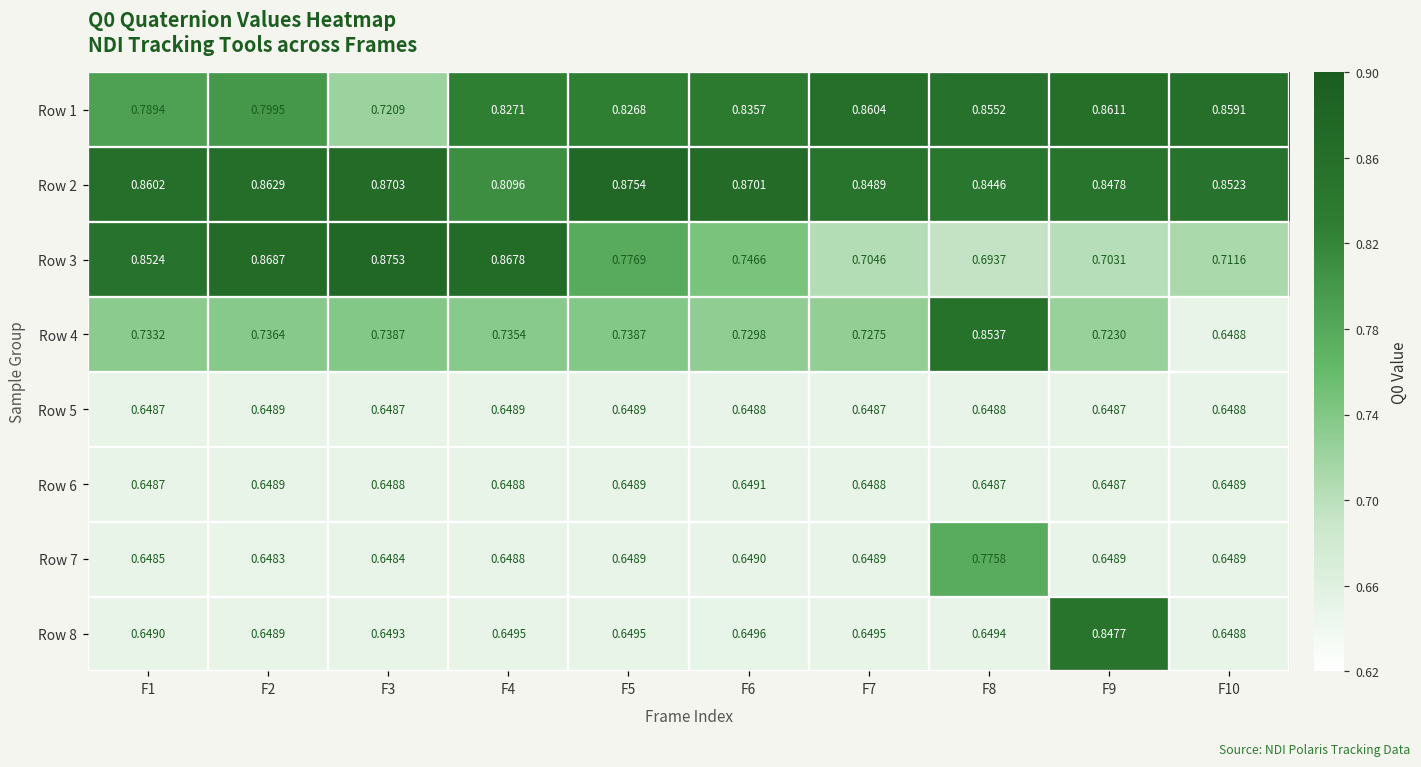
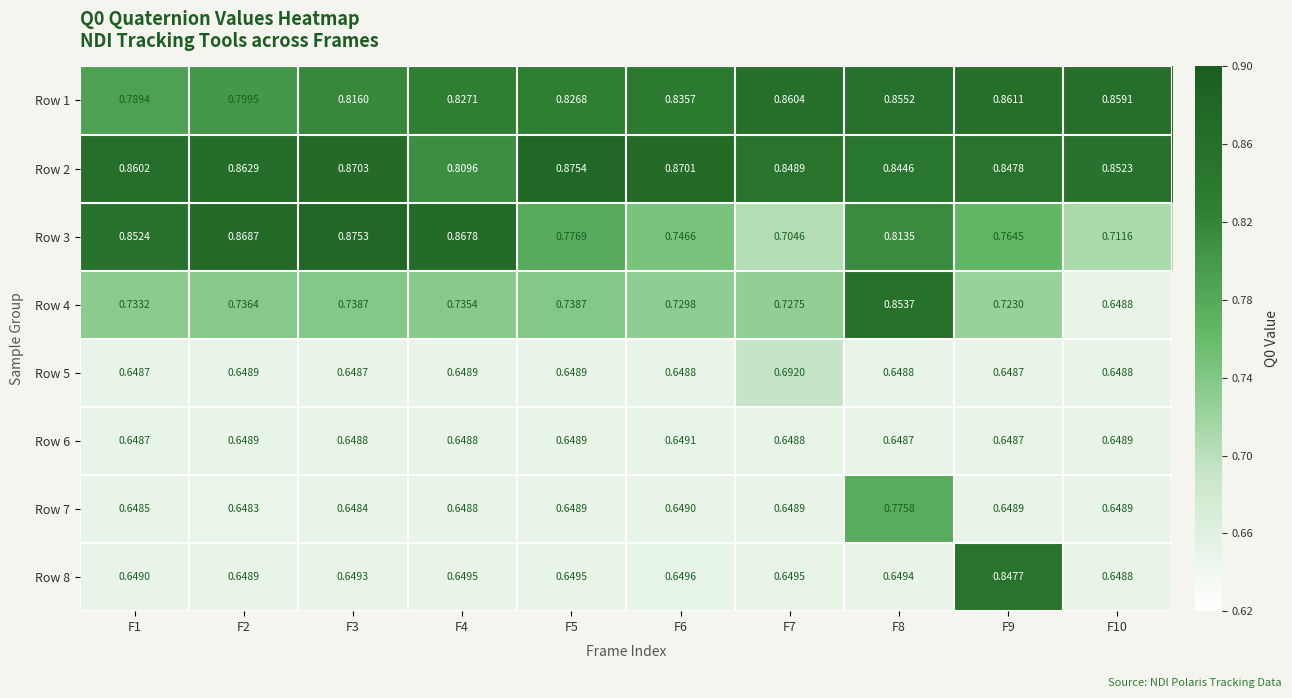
Row 1, F3: 0.7209 -> 0.8160
Row 3, F8: 0.6937 -> 0.8135
Row 3, F9: 0.7031 -> 0.7645
Row 5, F7: 0.6487 -> 0.6920
